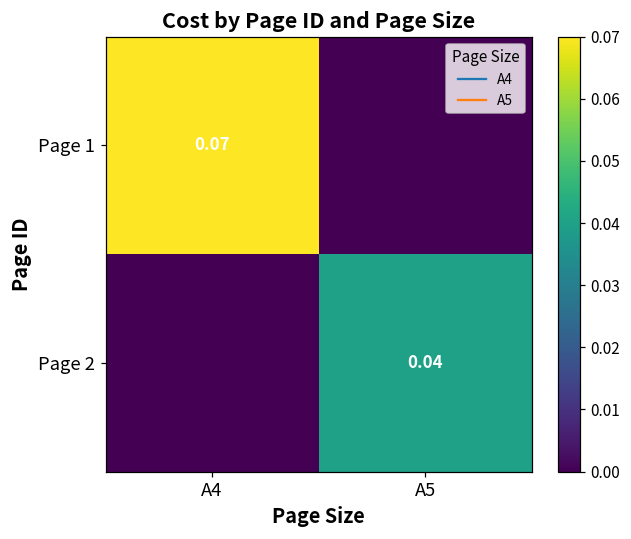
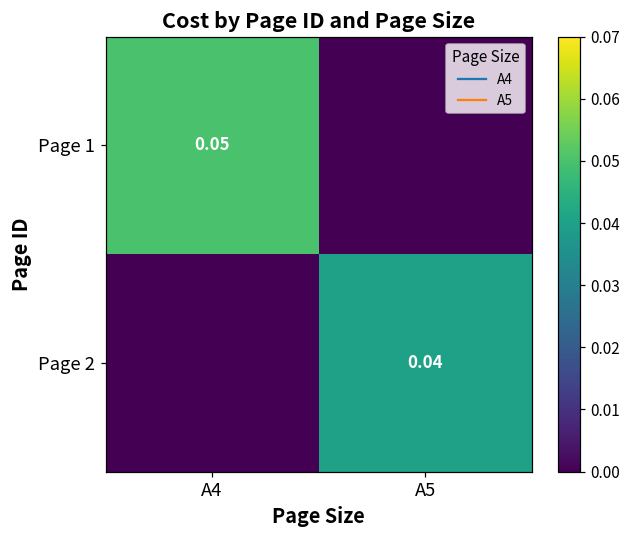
Page 1, A4: 0.07 -> 0.05
